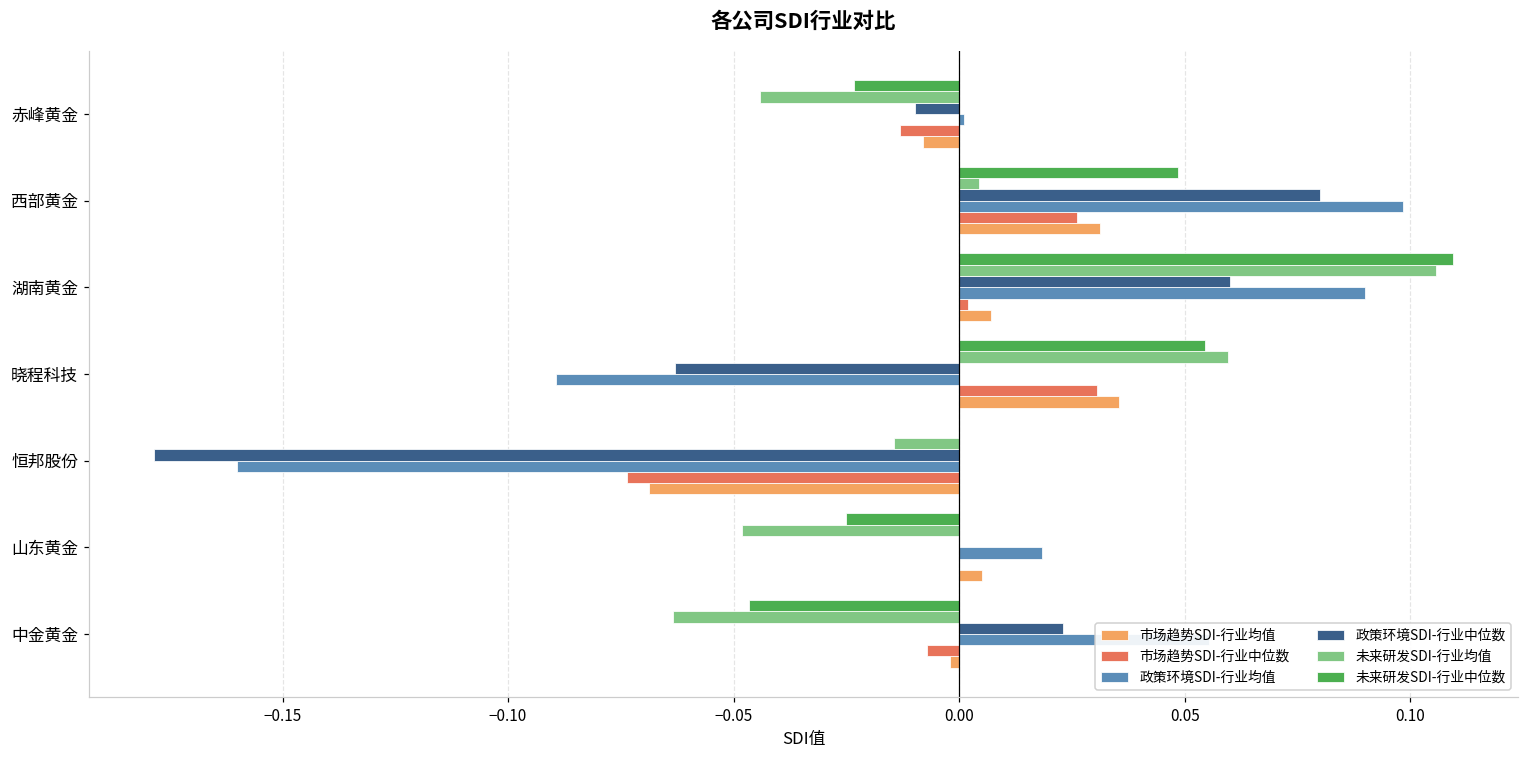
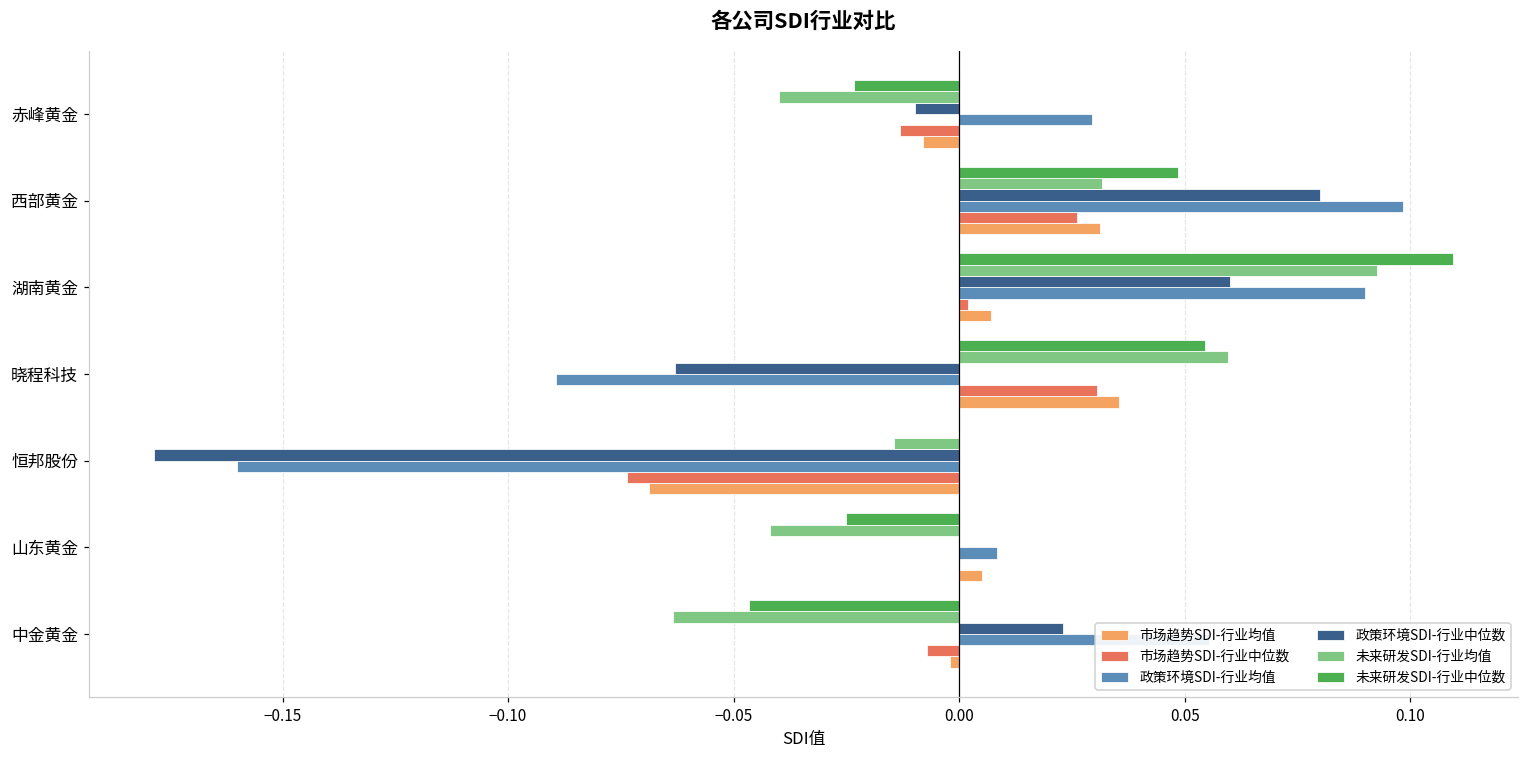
未来研发SDI-行业均值, 赤峰黄金: -0.044 -> -0.040
政策环境SDI-行业均值, 赤峰黄金: 0.001 -> 0.029
未来研发SDI-行业均值, 西部黄金: 0.004 -> 0.032
未来研发SDI-行业均值, 湖南黄金: 0.106 -> 0.093
未来研发SDI-行业均值, 山东黄金: -0.048 -> -0.042
政策环境SDI-行业均值, 山东黄金: 0.018 -> 0.009
